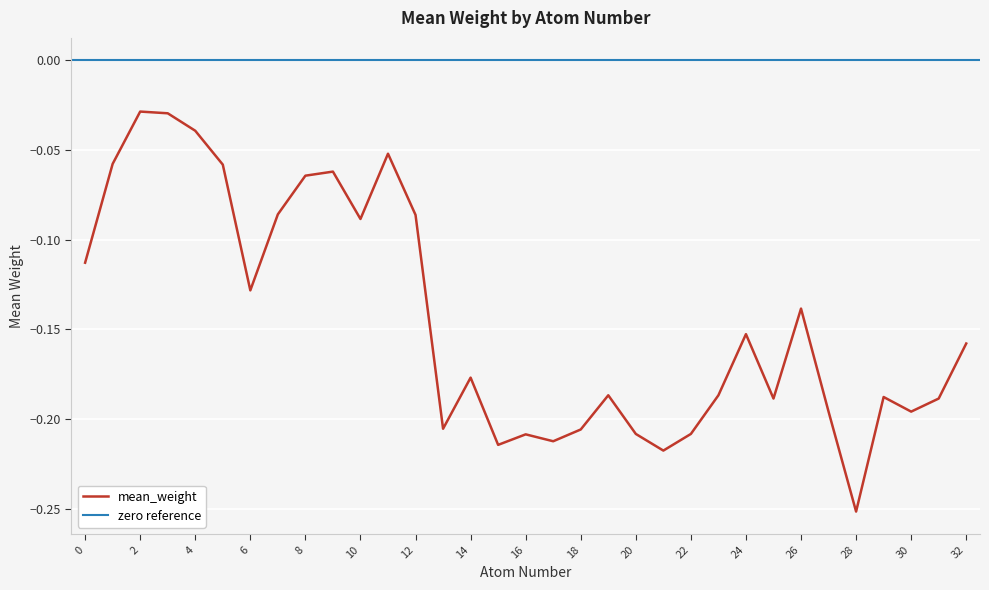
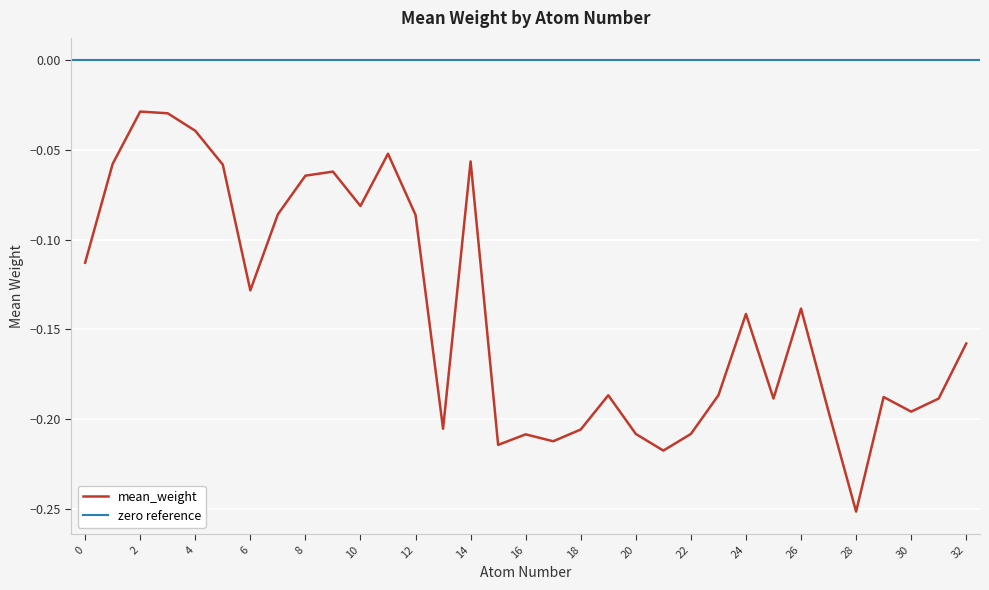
10: -0.088 -> -0.081
14: -0.177 -> -0.056
24: -0.153 -> -0.141
